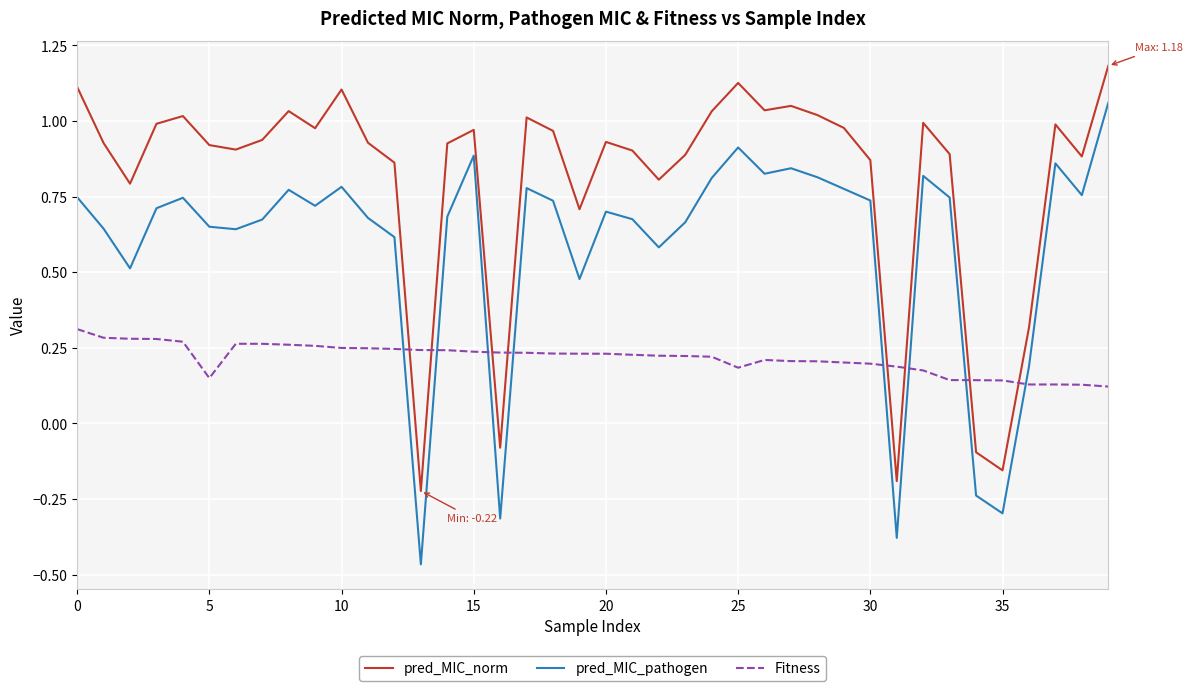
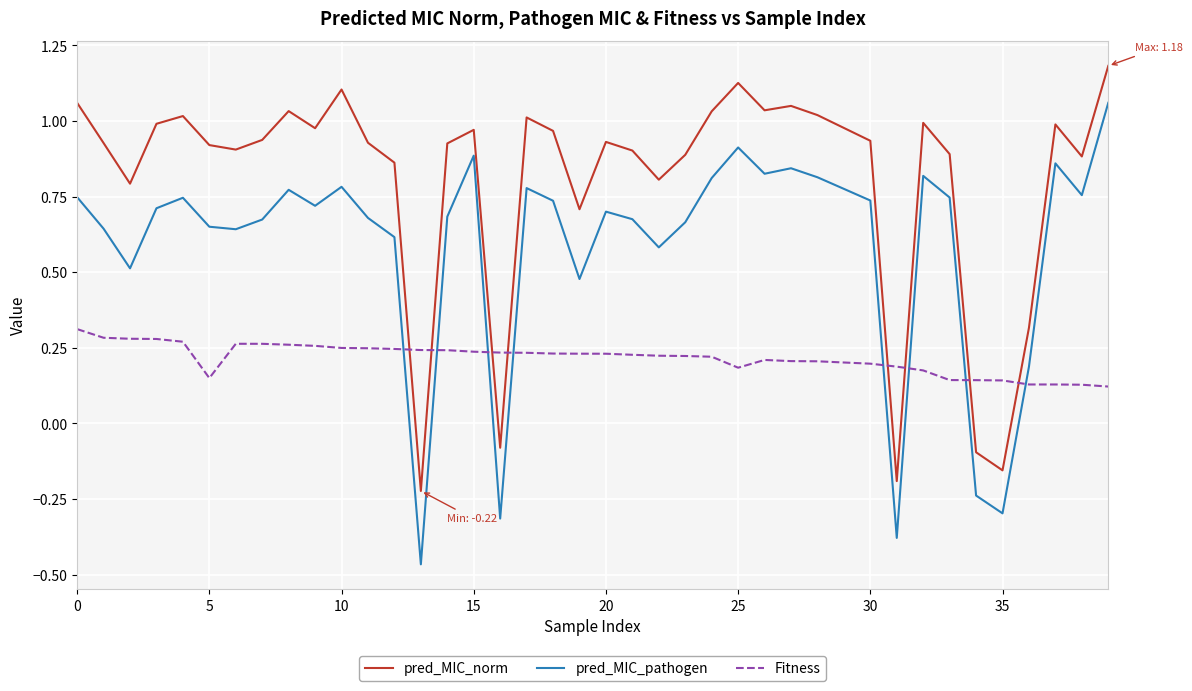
pred_MIC_norm, 0: 1.11 -> 1.06
pred_MIC_norm, 30: 0.87 -> 0.93
